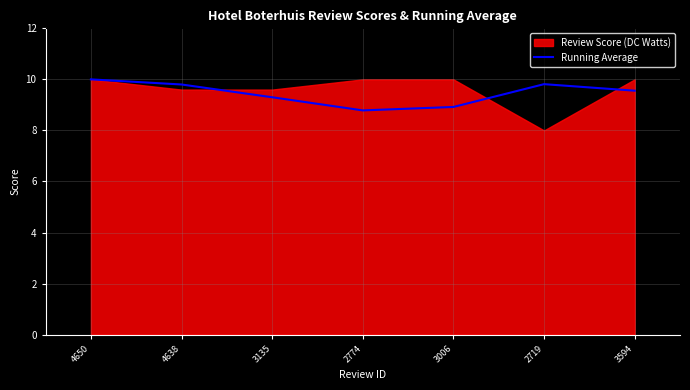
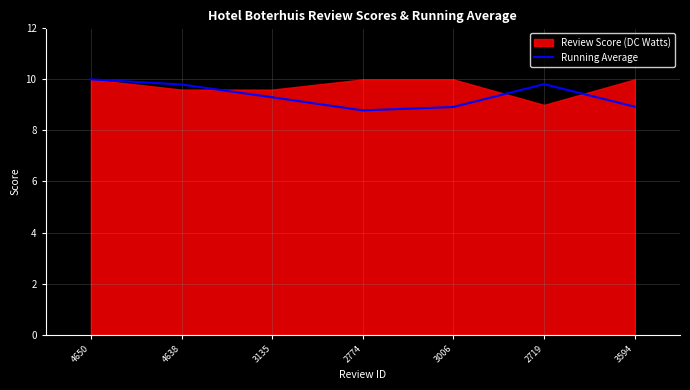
Review Score (DC Watts), 2719: 8 -> 9
Running Average, 3594: 9.6 -> 8.9
